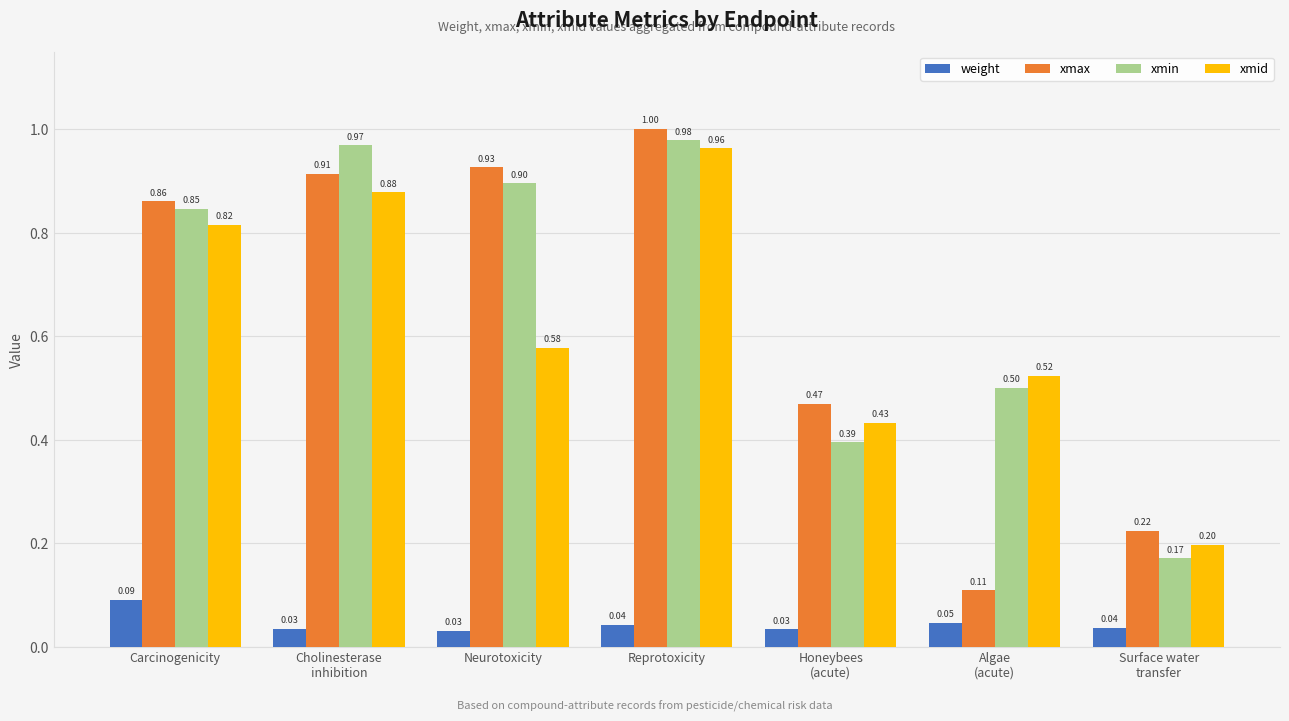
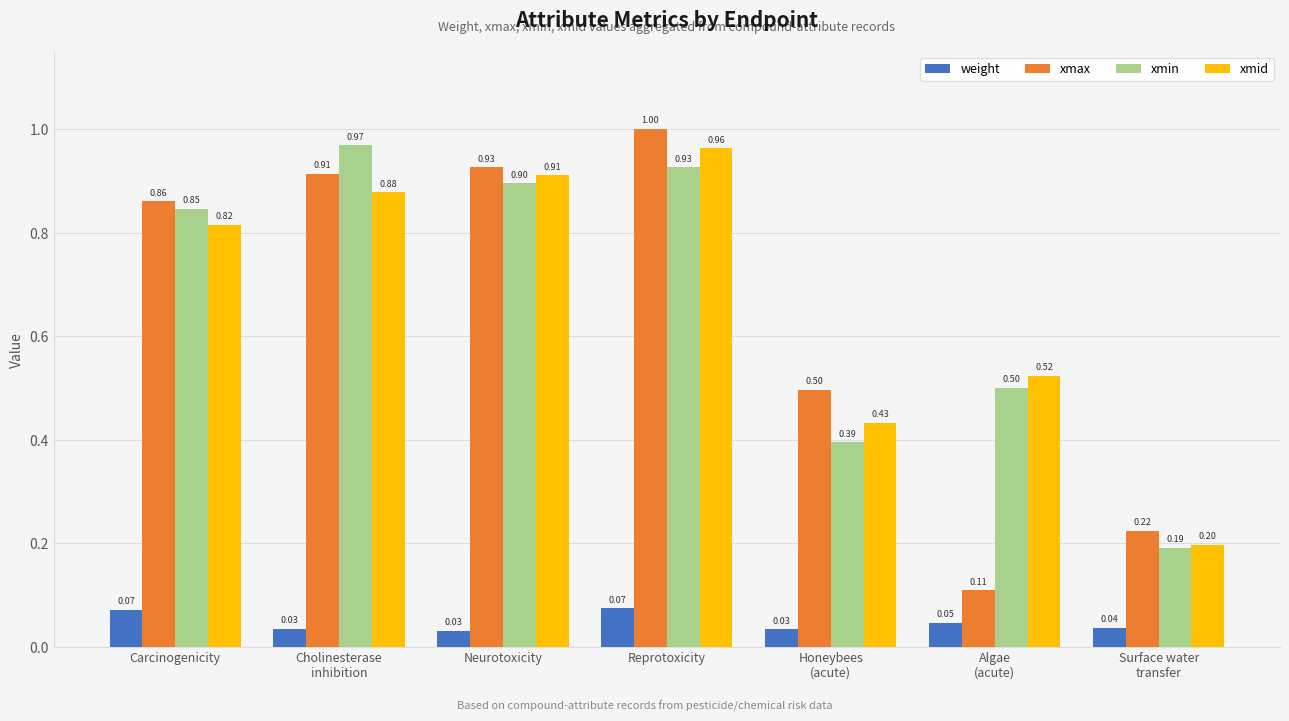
weight, Carcinogenicity: 0.09 -> 0.07
xmid, Neurotoxicity: 0.58 -> 0.91
weight, Reprotoxicity: 0.04 -> 0.07
xmin, Reprotoxicity: 0.98 -> 0.93
xmax, Honeybees (acute): 0.47 -> 0.50
xmin, Surface water transfer: 0.17 -> 0.19
